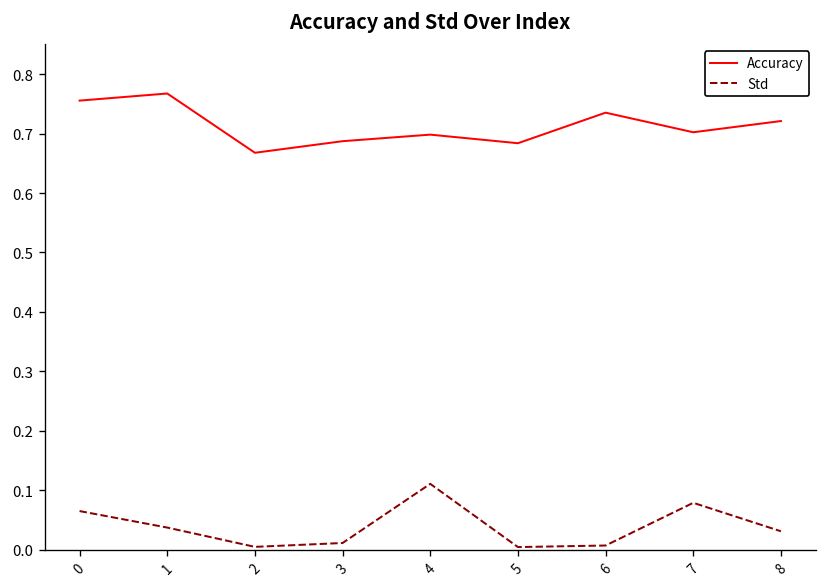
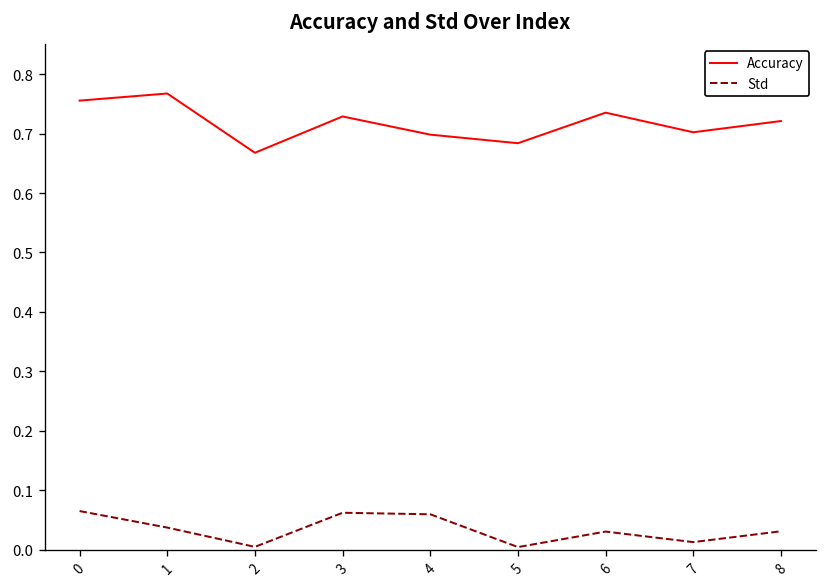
Accuracy, 3: 0.69 -> 0.73
Std, 3: 0.01 -> 0.06
Std, 4: 0.11 -> 0.06
Std, 6: 0.01 -> 0.03
Std, 7: 0.08 -> 0.01
